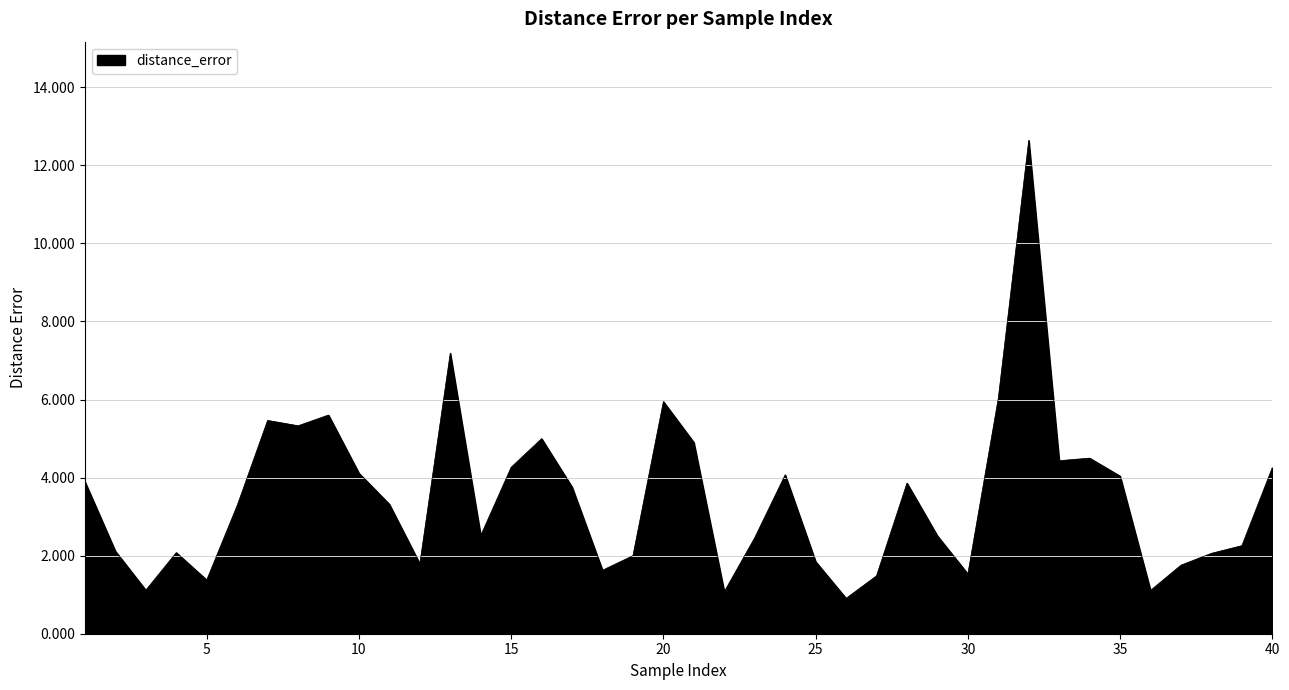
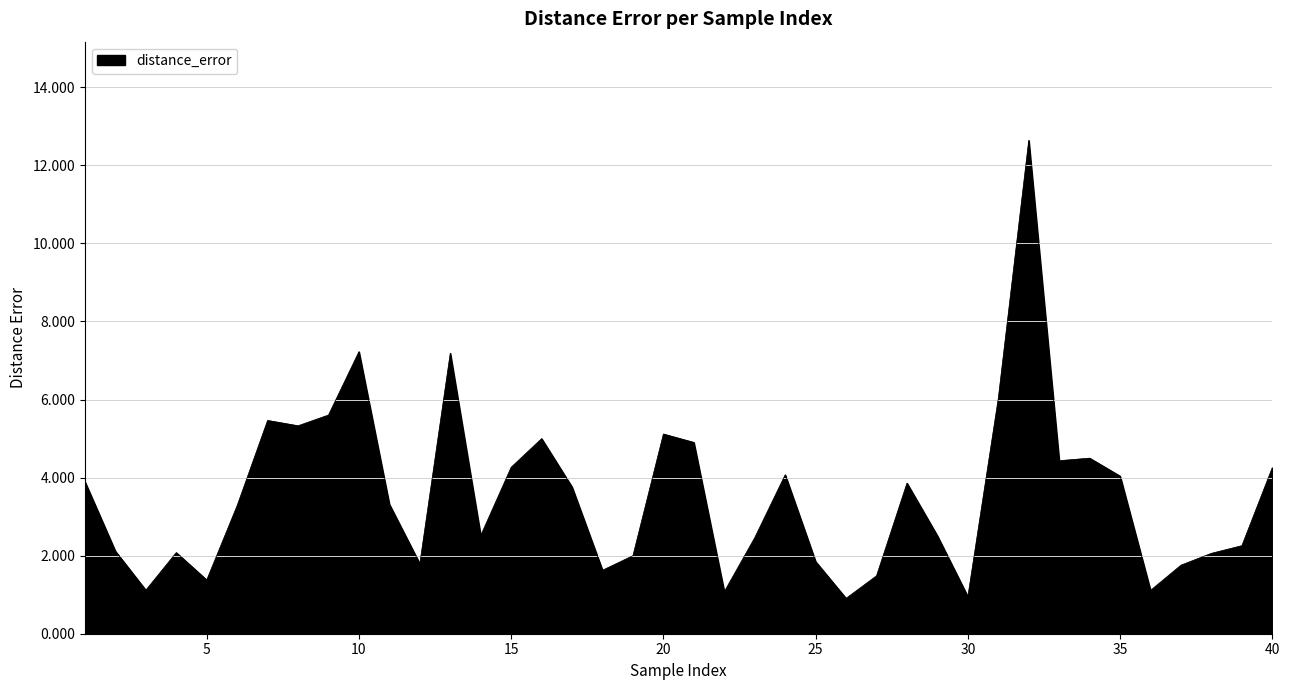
10: 4.1 -> 7.2
20: 5.9 -> 5.1
30: 1.5 -> 1.0
